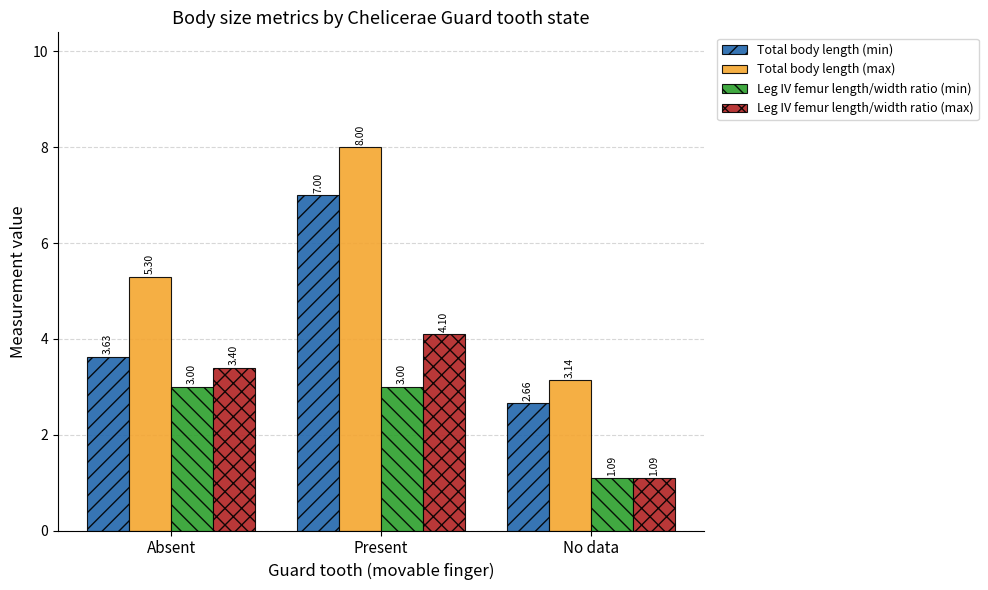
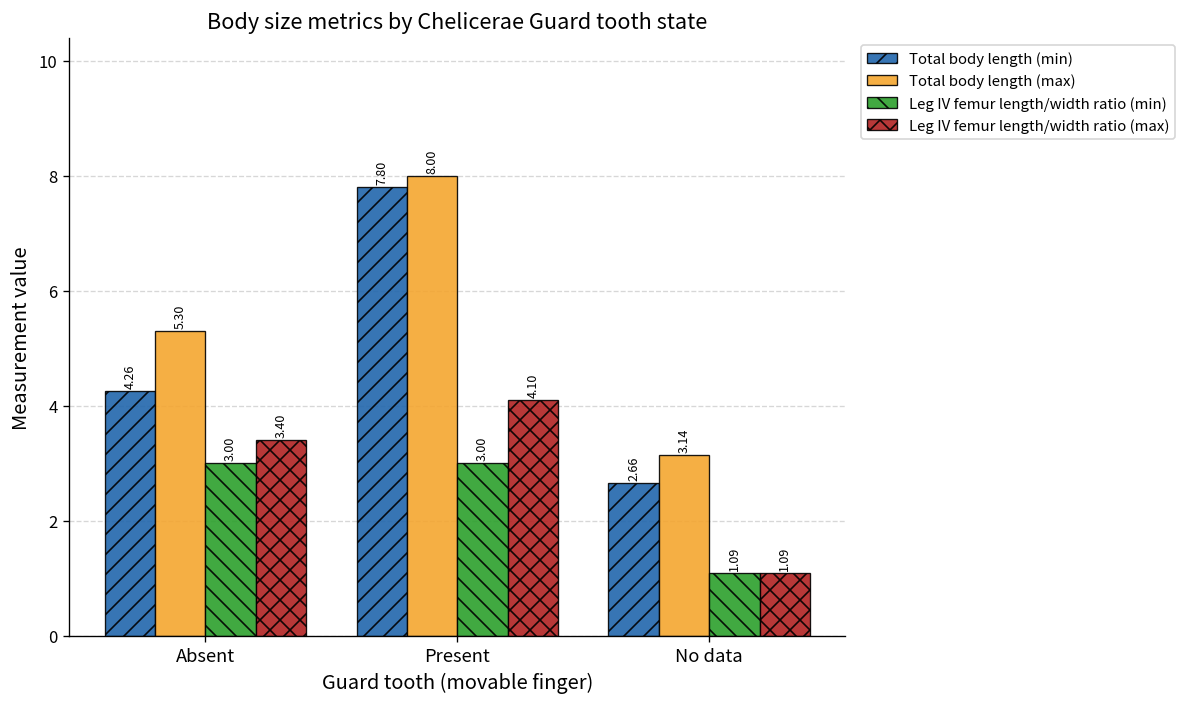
Total body length (min), Absent: 3.63 -> 4.26
Total body length (min), Present: 7.00 -> 7.80
